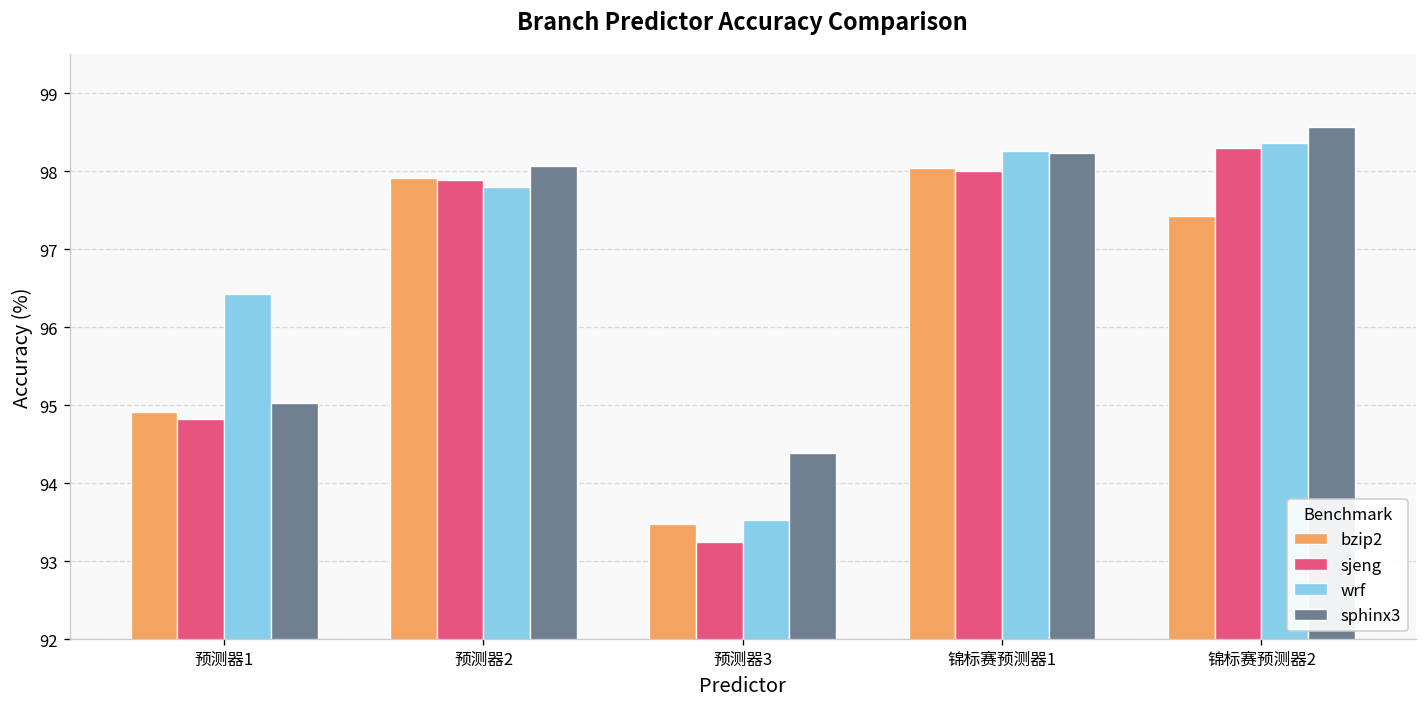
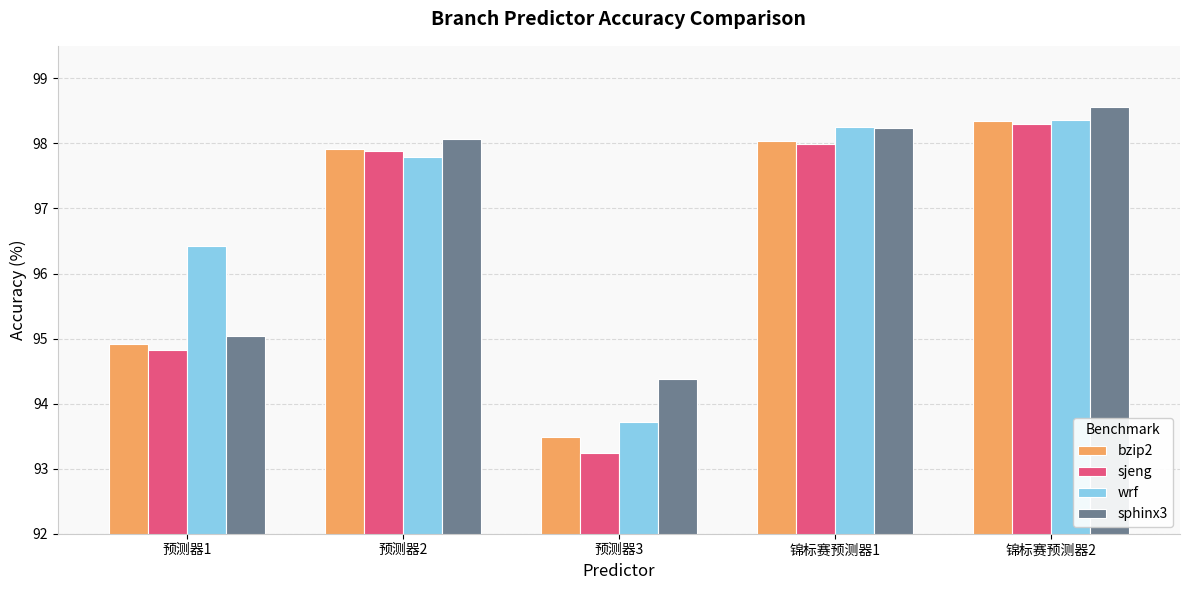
wrf, 预测器3: 93.5 -> 93.7
bzip2, 锦标赛预测器2: 97.4 -> 98.3
